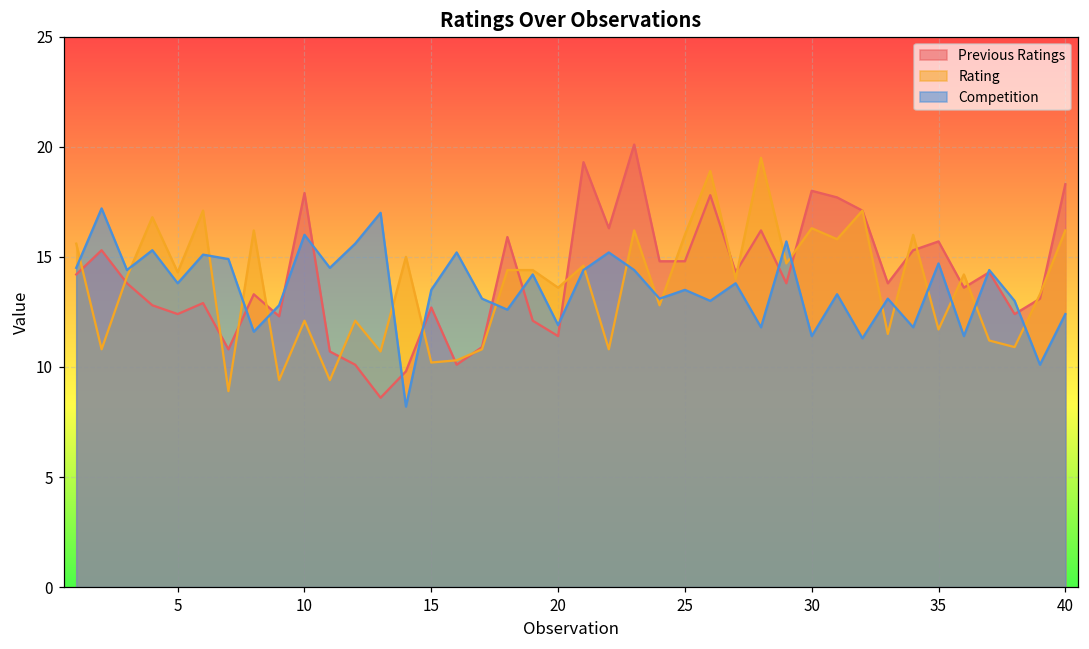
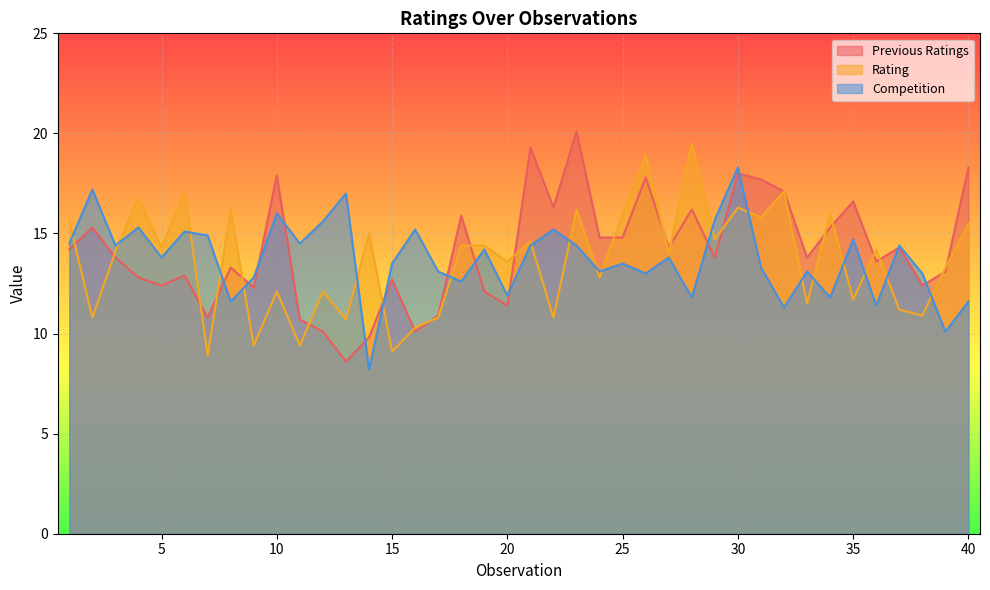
Rating, 15: 10.2 -> 9.1
Competition, 30: 11.4 -> 18.3
Previous Ratings, 35: 15.7 -> 16.6
Rating, 40: 16.2 -> 15.5
Competition, 40: 12.4 -> 11.6
